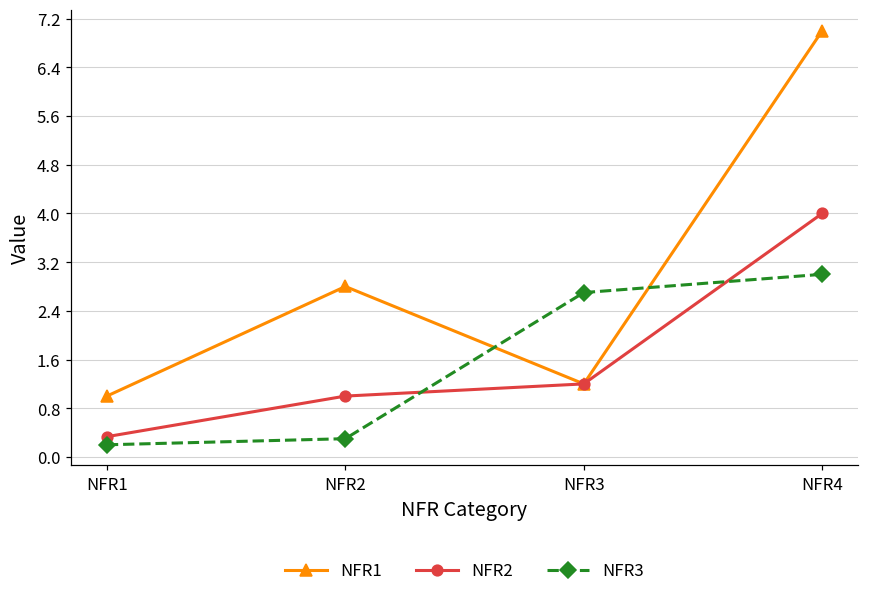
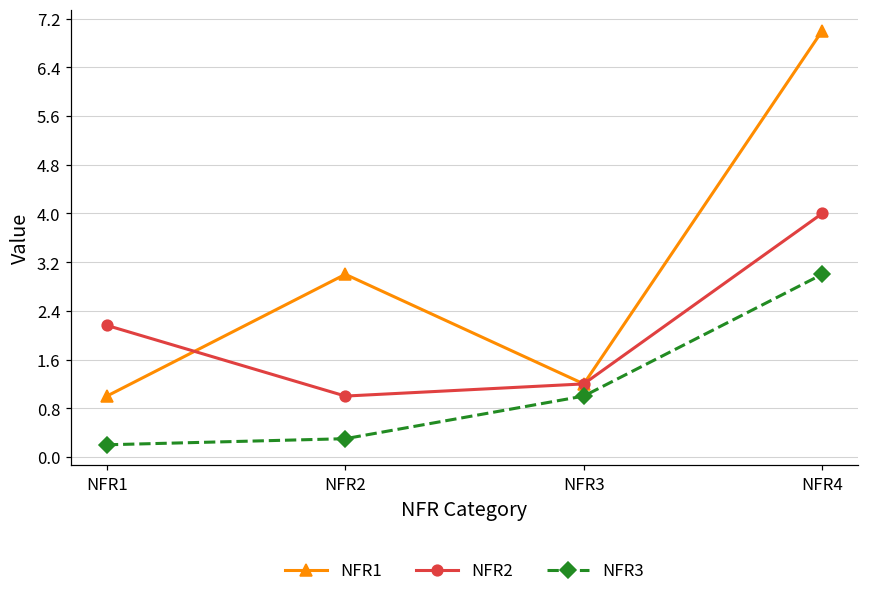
NFR2, NFR1: 0.3 -> 2.2
NFR1, NFR2: 2.8 -> 3.0
NFR3, NFR3: 2.7 -> 1.0
